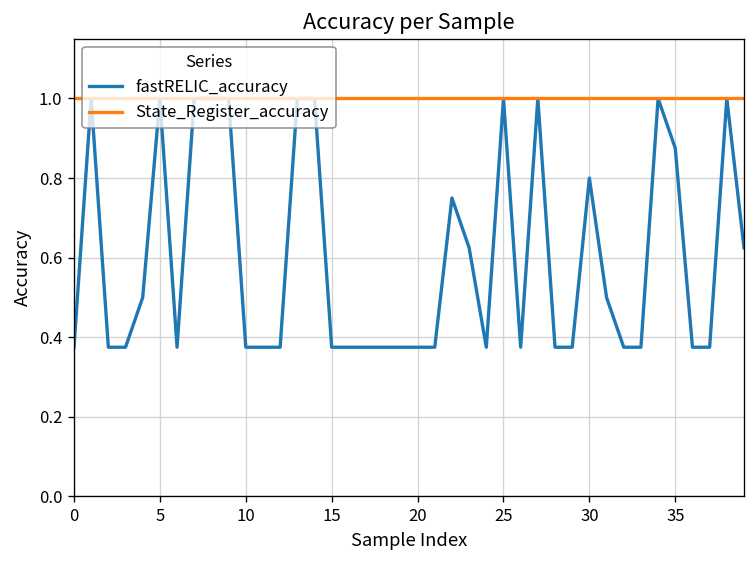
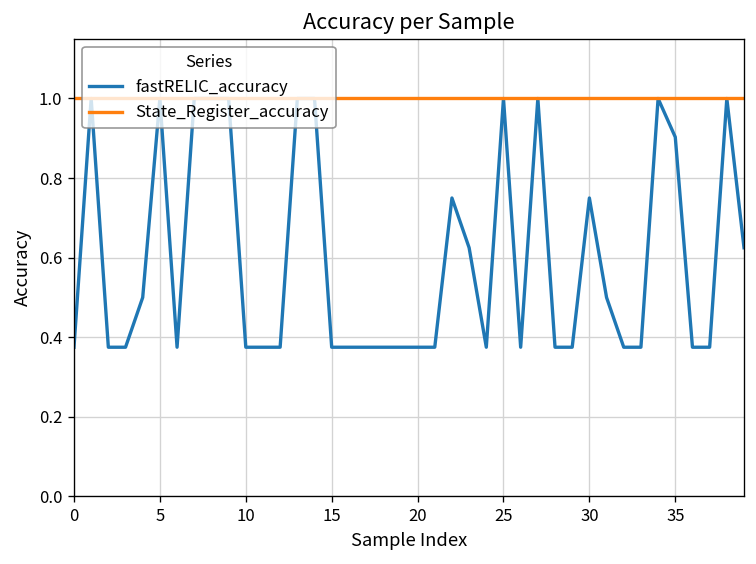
fastRELIC_accuracy, 30: 0.80 -> 0.75
fastRELIC_accuracy, 35: 0.88 -> 0.90
